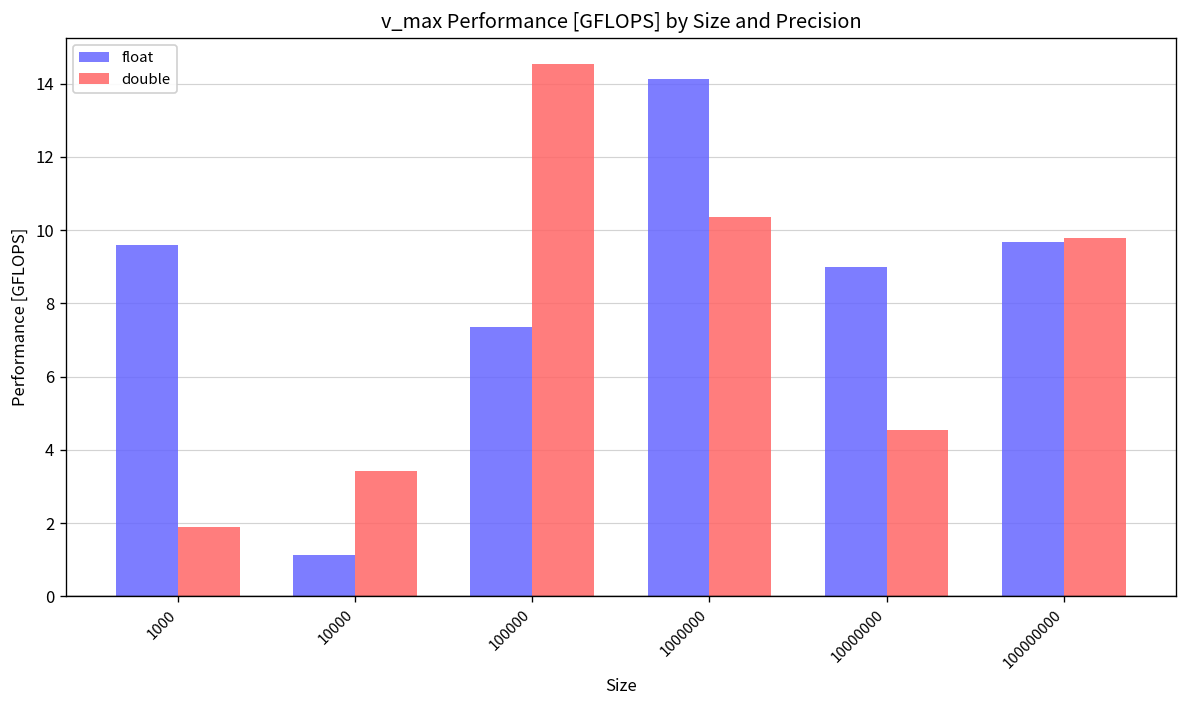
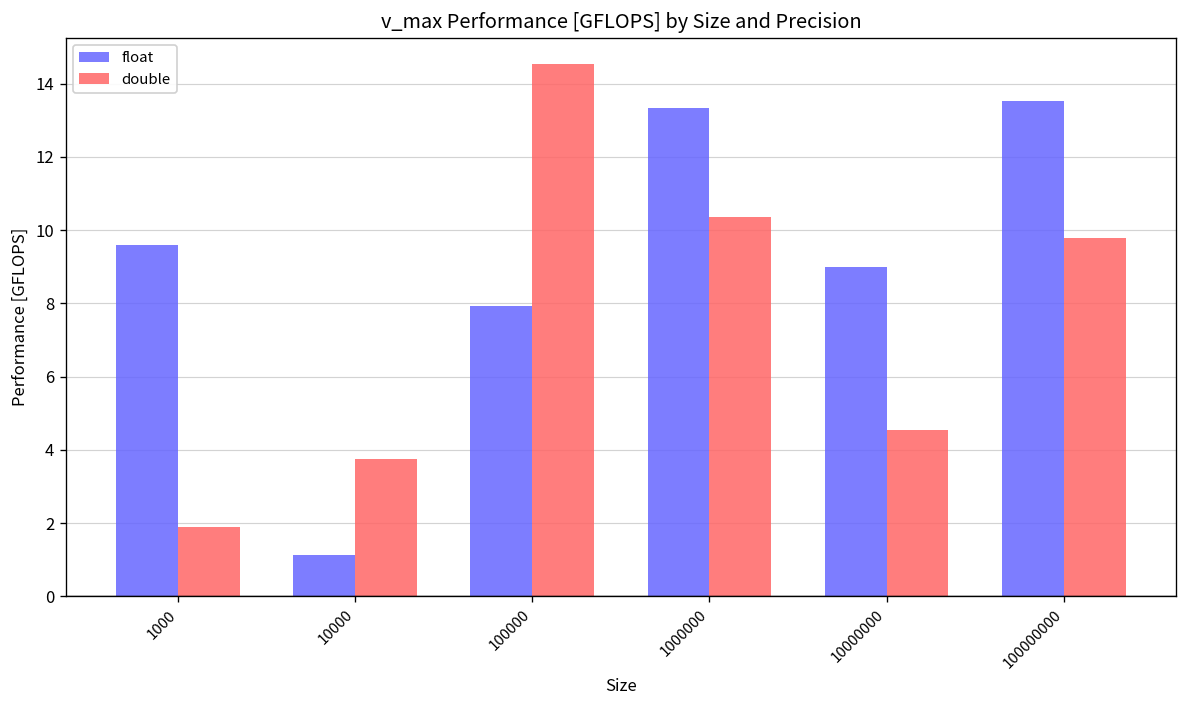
double, 10000: 3.4 -> 3.8
float, 100000: 7.4 -> 7.9
float, 1000000: 14.1 -> 13.3
float, 100000000: 9.7 -> 13.5
